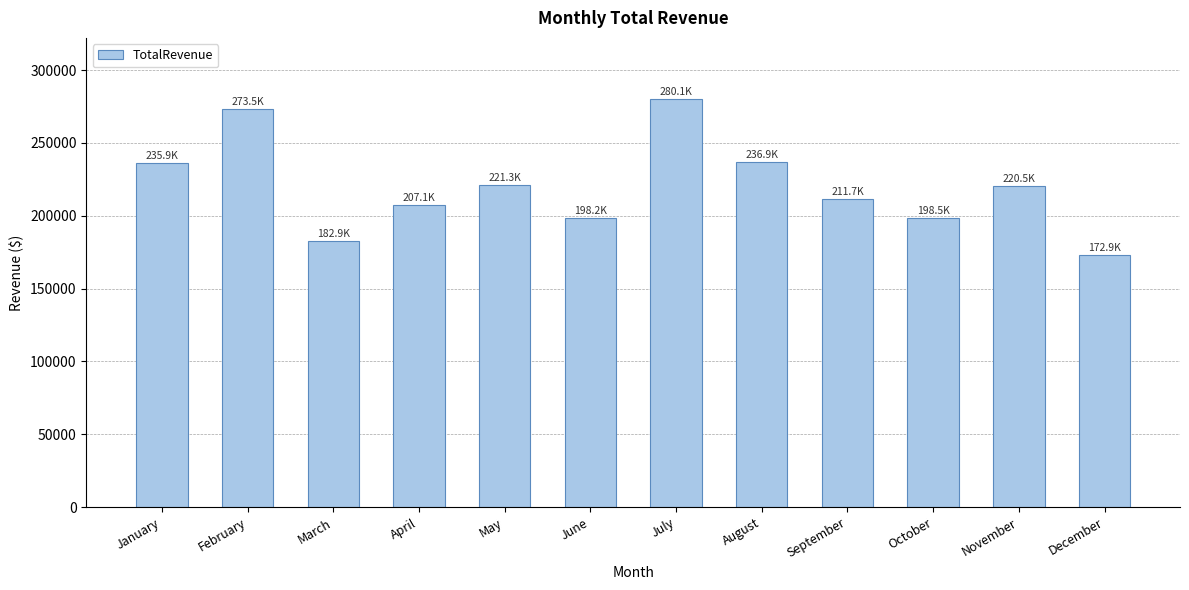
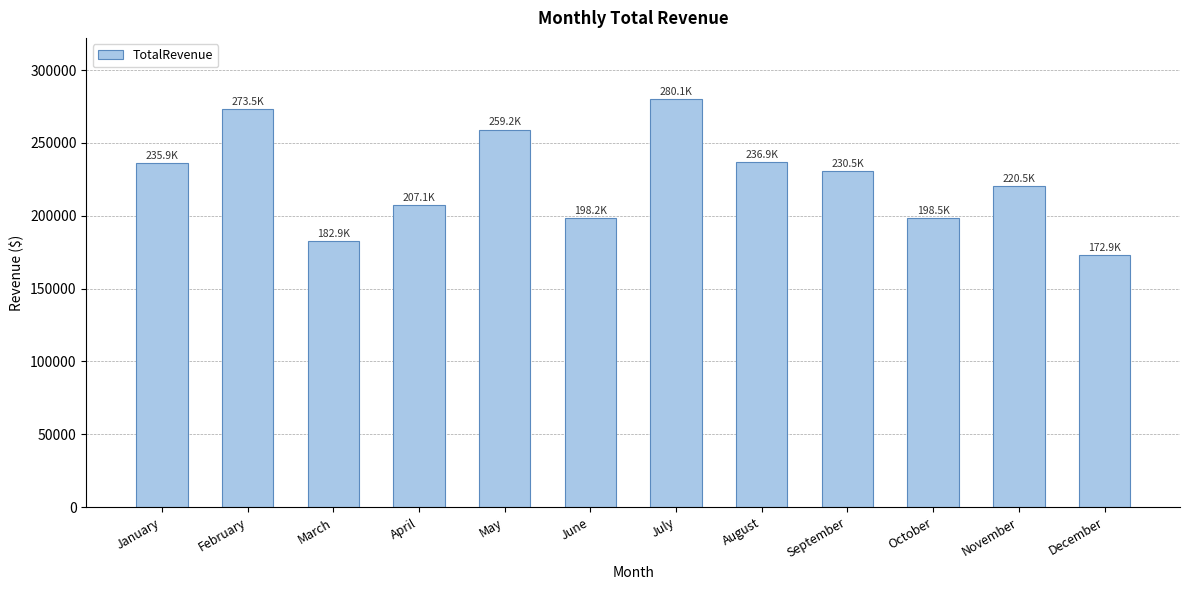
May: 221.3K -> 259.2K
September: 211.7K -> 230.5K
